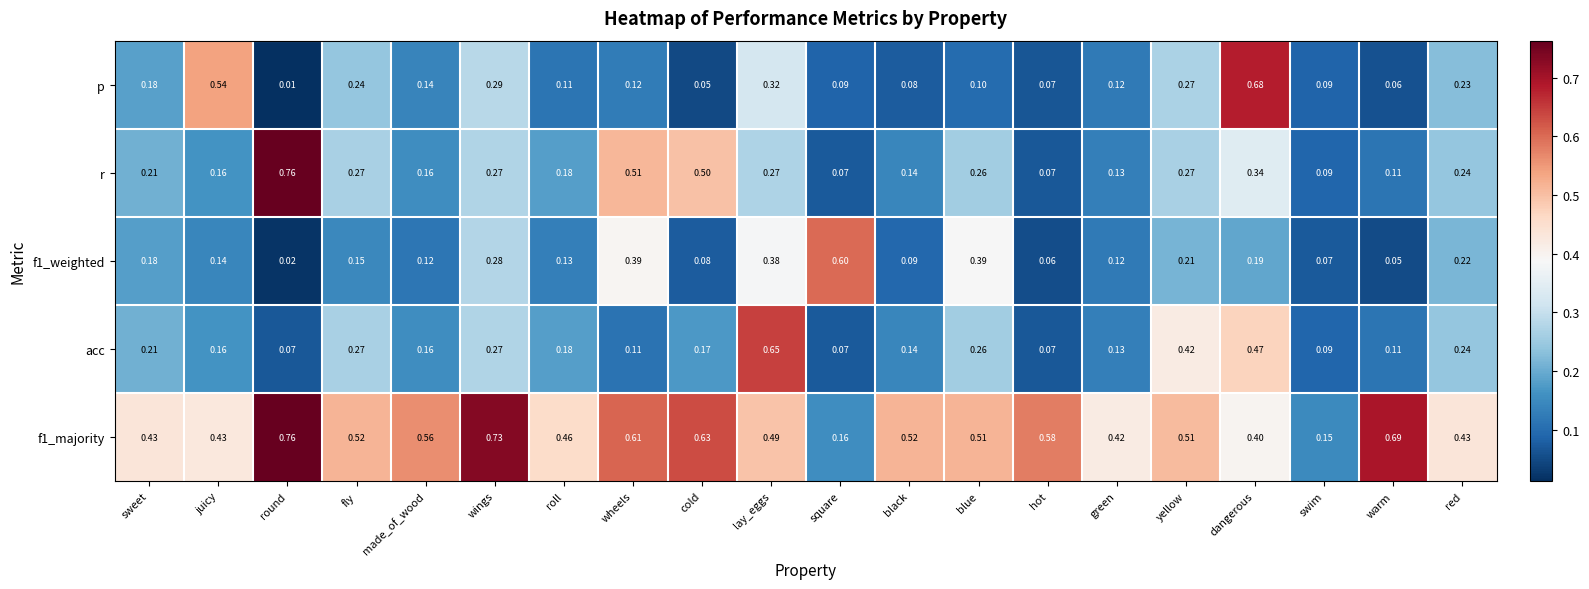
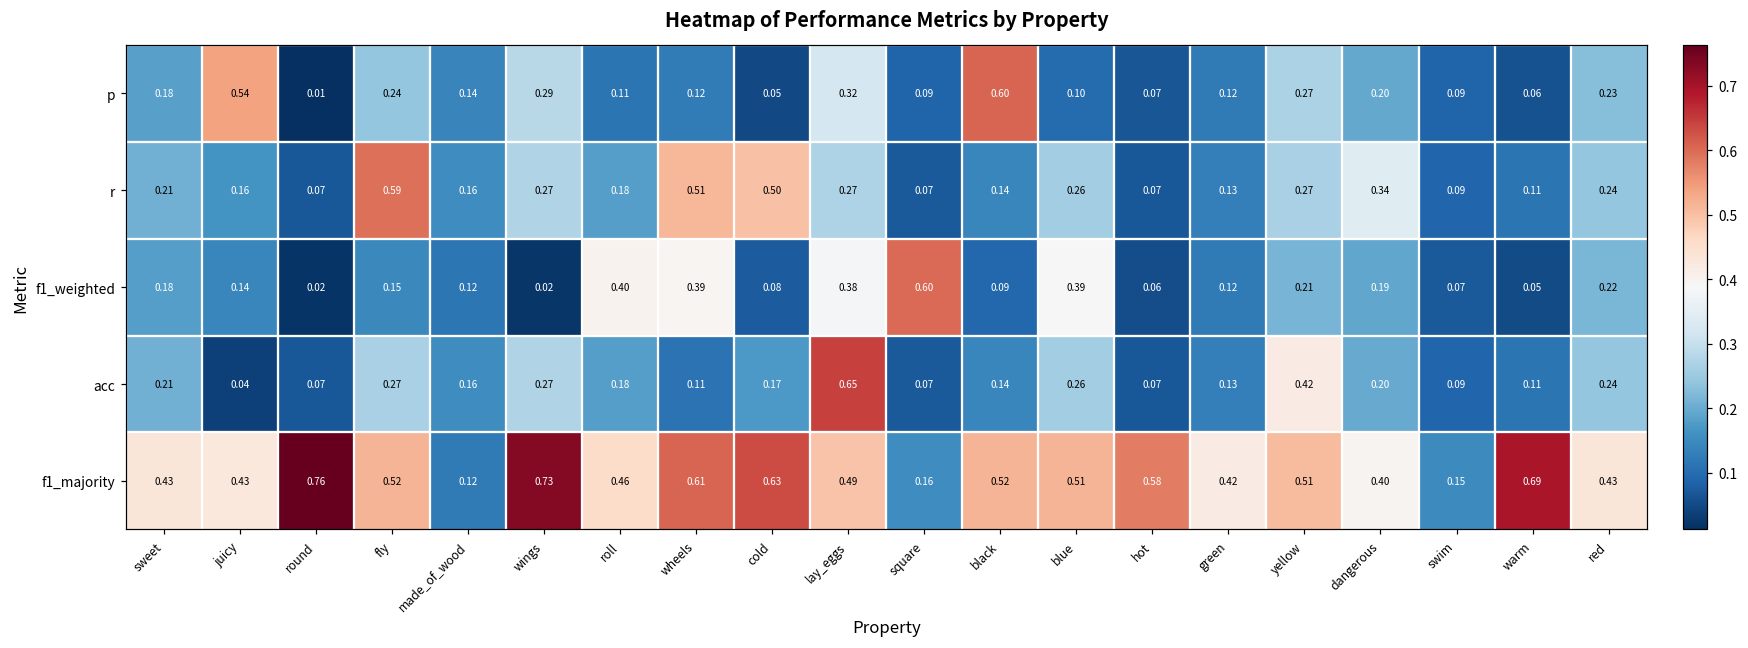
p, black: 0.08 -> 0.60
p, dangerous: 0.68 -> 0.20
r, round: 0.76 -> 0.07
r, fly: 0.27 -> 0.59
f1_weighted, wings: 0.28 -> 0.02
f1_weighted, roll: 0.13 -> 0.40
acc, juicy: 0.16 -> 0.04
acc, dangerous: 0.47 -> 0.20
f1_majority, made_of_wood: 0.56 -> 0.12
